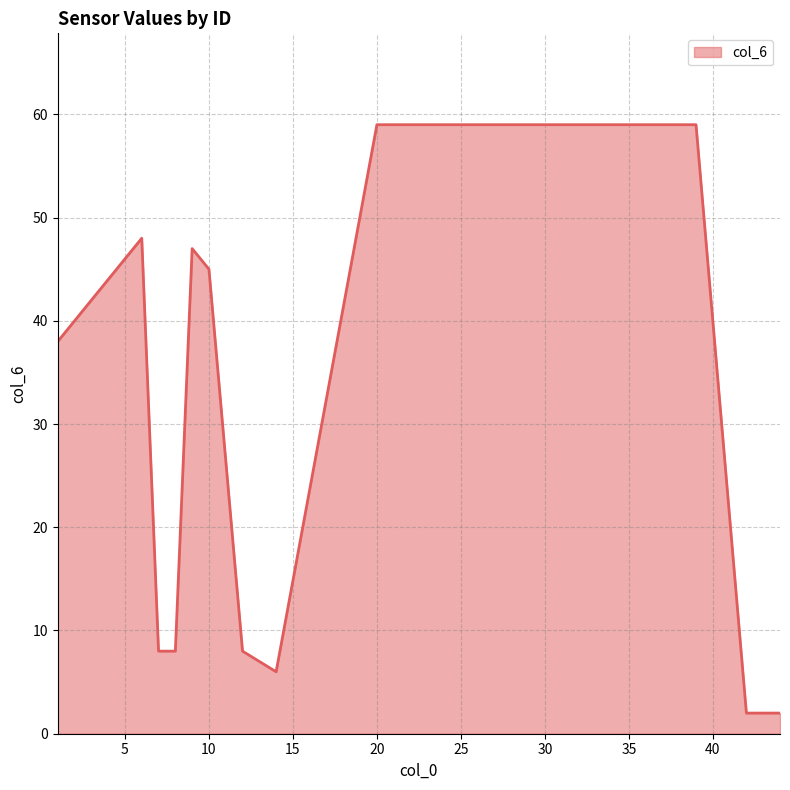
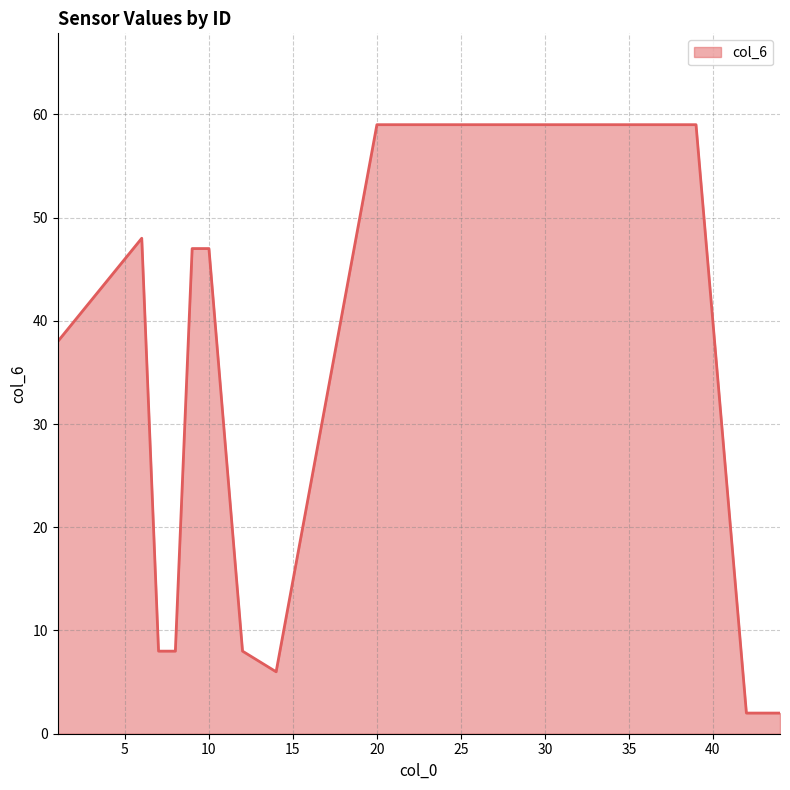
10: 45 -> 47
